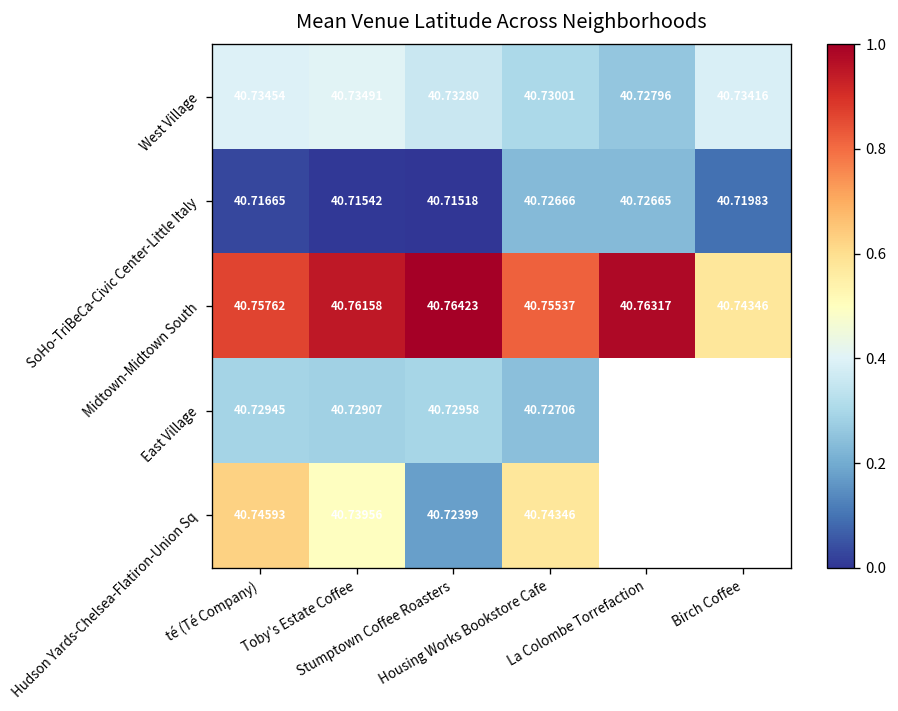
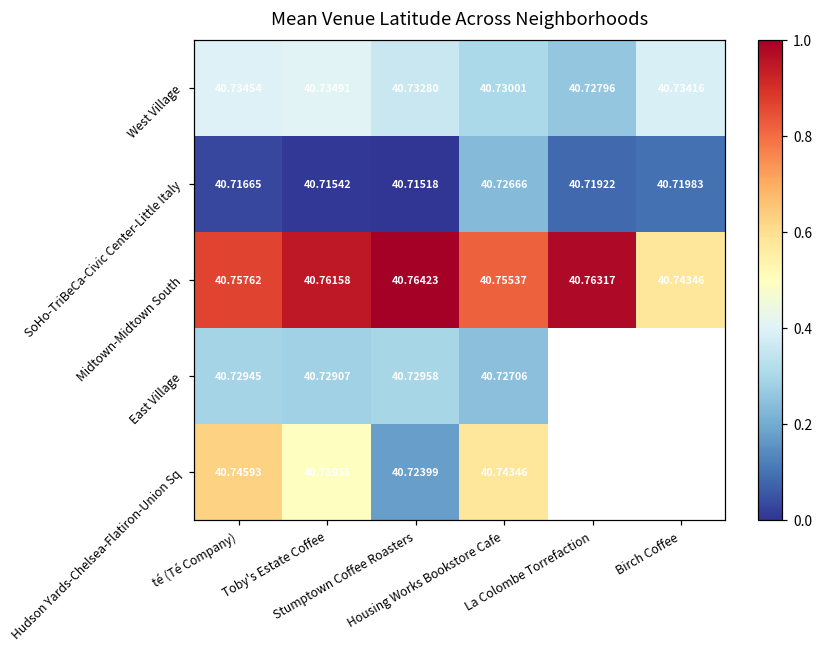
SoHo-TriBeCa-Civic Center-Little Italy, La Colombe Torrefaction: 40.72665 -> 40.71922
